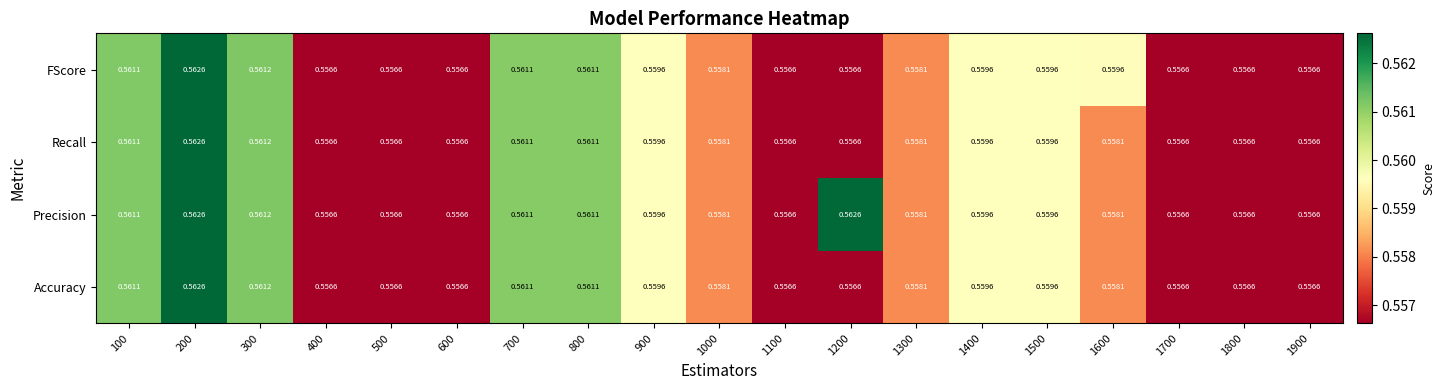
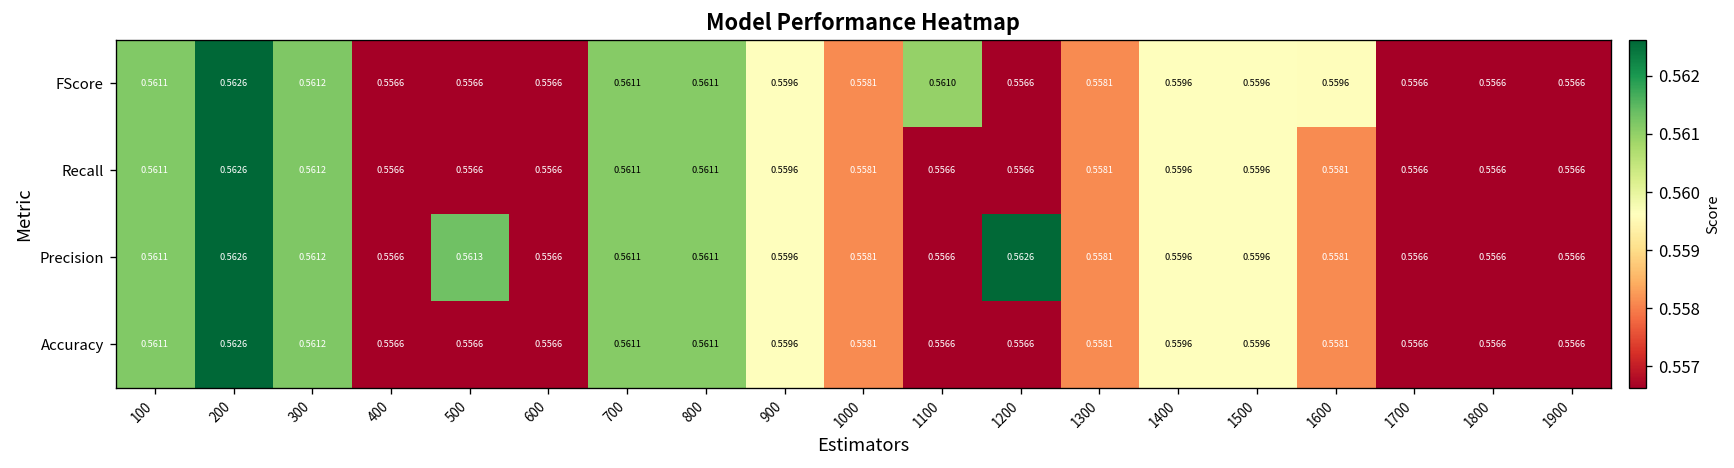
FScore, 1100: 0.5566 -> 0.5610
Precision, 500: 0.5566 -> 0.5613
